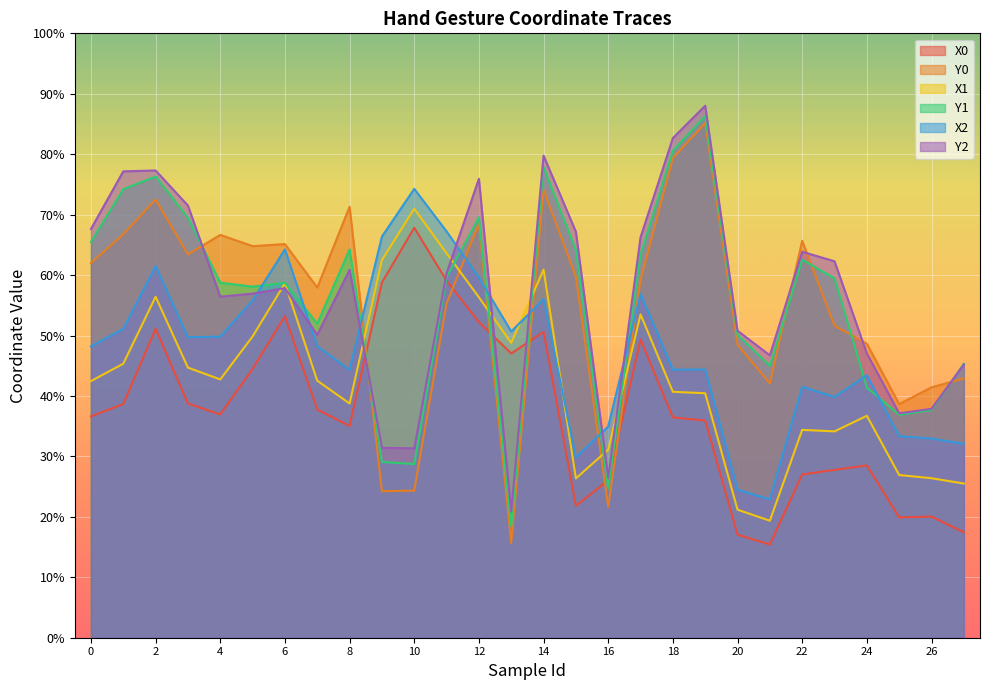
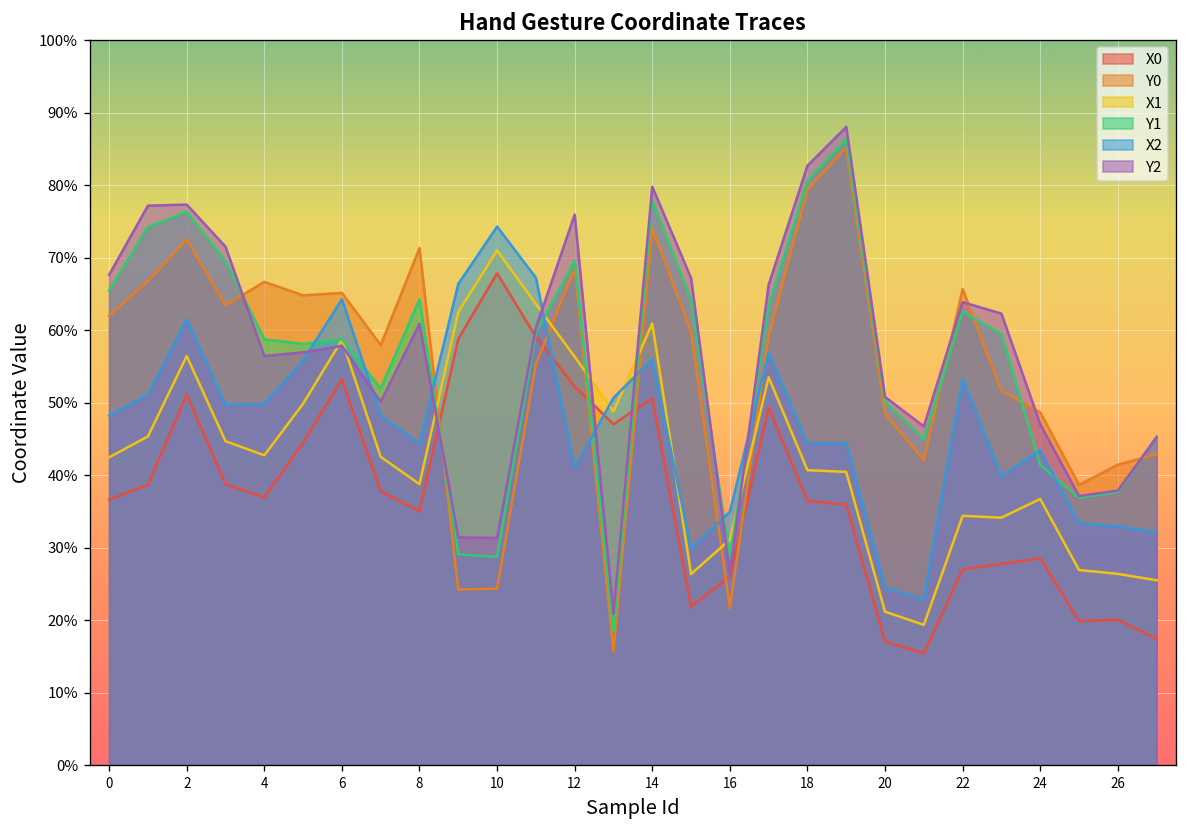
X2, 12: 60% -> 41%
Y1, 16: 25% -> 29%
X2, 22: 42% -> 53%
